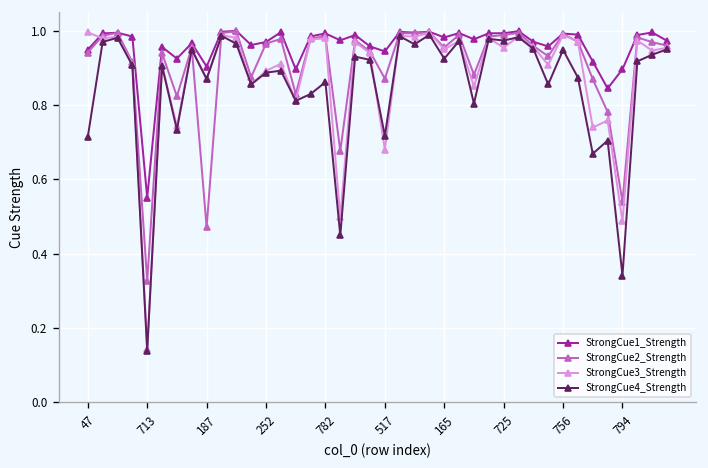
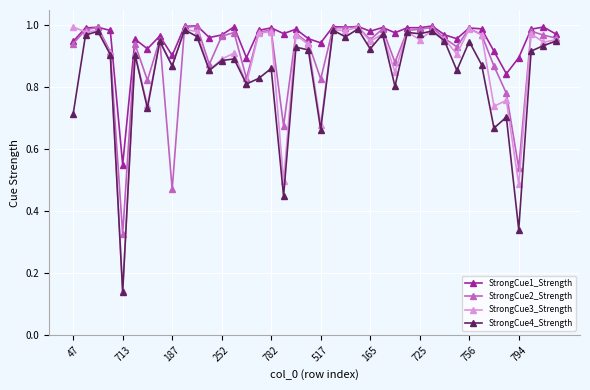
StrongCue2_Strength, 517: 0.87 -> 0.83
StrongCue4_Strength, 517: 0.72 -> 0.66
